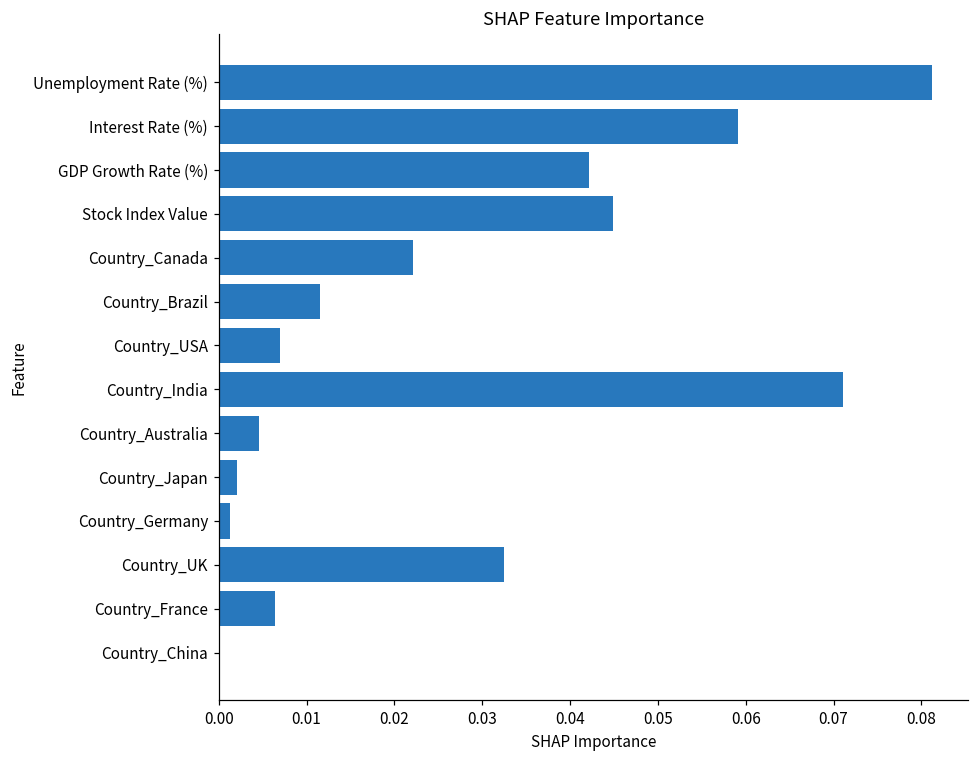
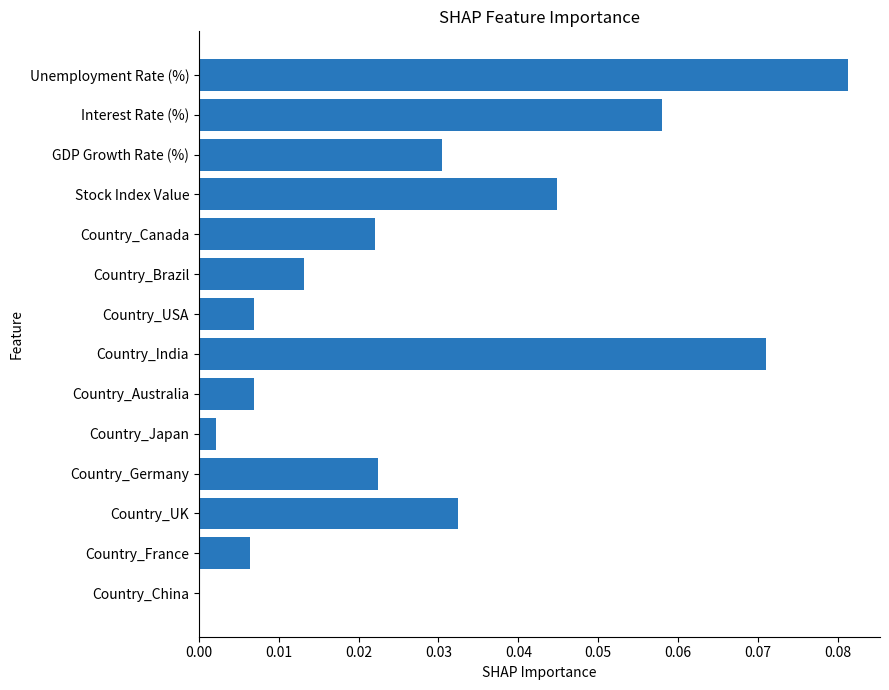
Interest Rate (%): 0.059 -> 0.058
GDP Growth Rate (%): 0.042 -> 0.030
Country_Brazil: 0.012 -> 0.013
Country_Australia: 0.005 -> 0.007
Country_Germany: 0.001 -> 0.022
